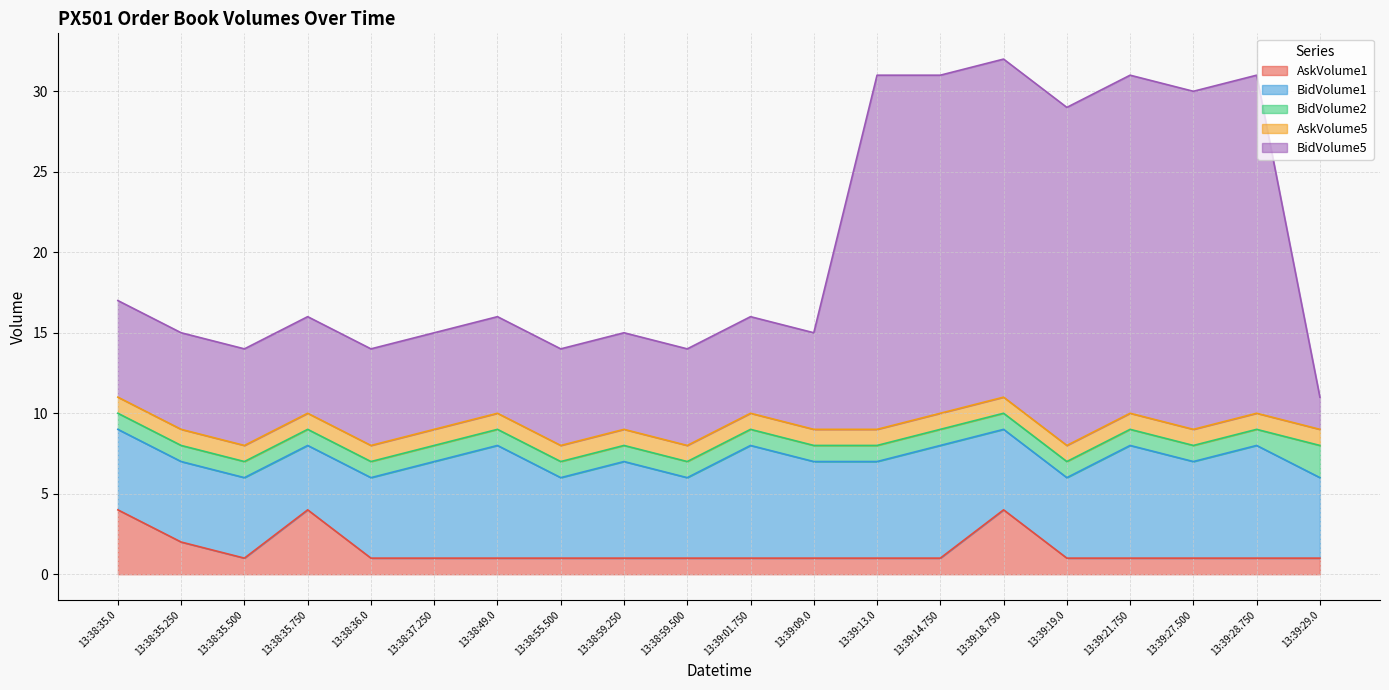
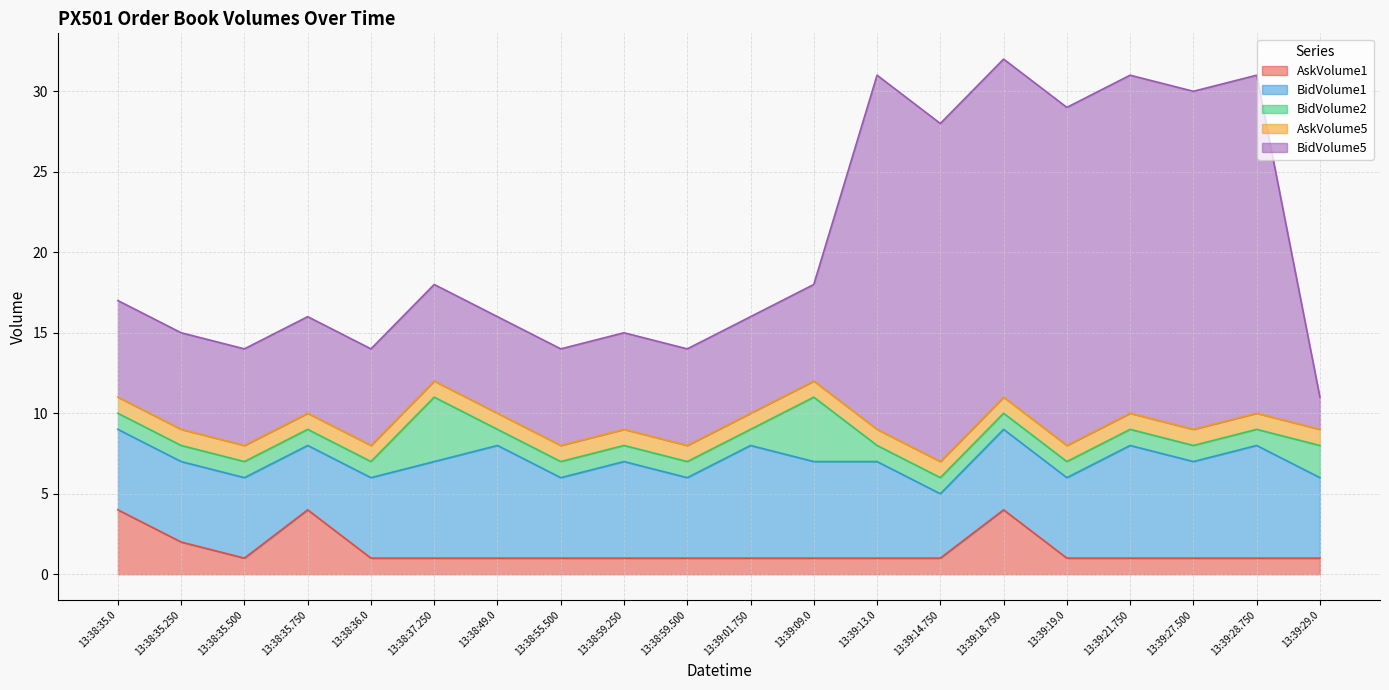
BidVolume2, 13:38:37.250: 1 -> 4
BidVolume2, 13:39:09.0: 1 -> 4
BidVolume1, 13:39:14.750: 7 -> 4
